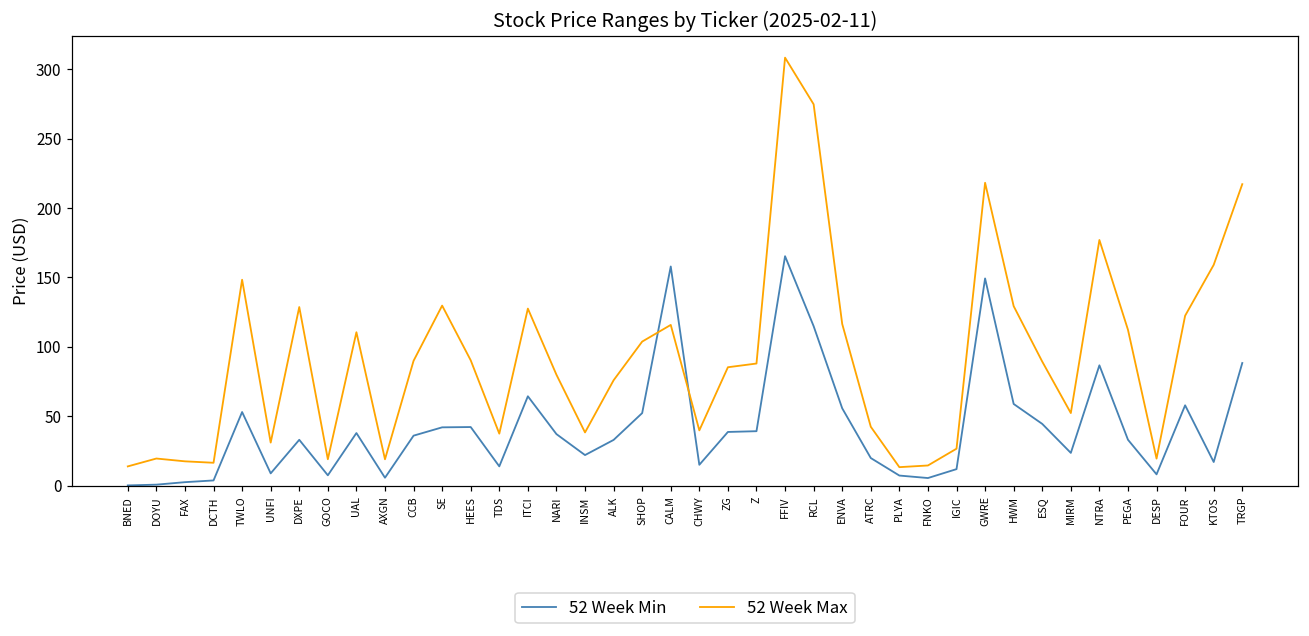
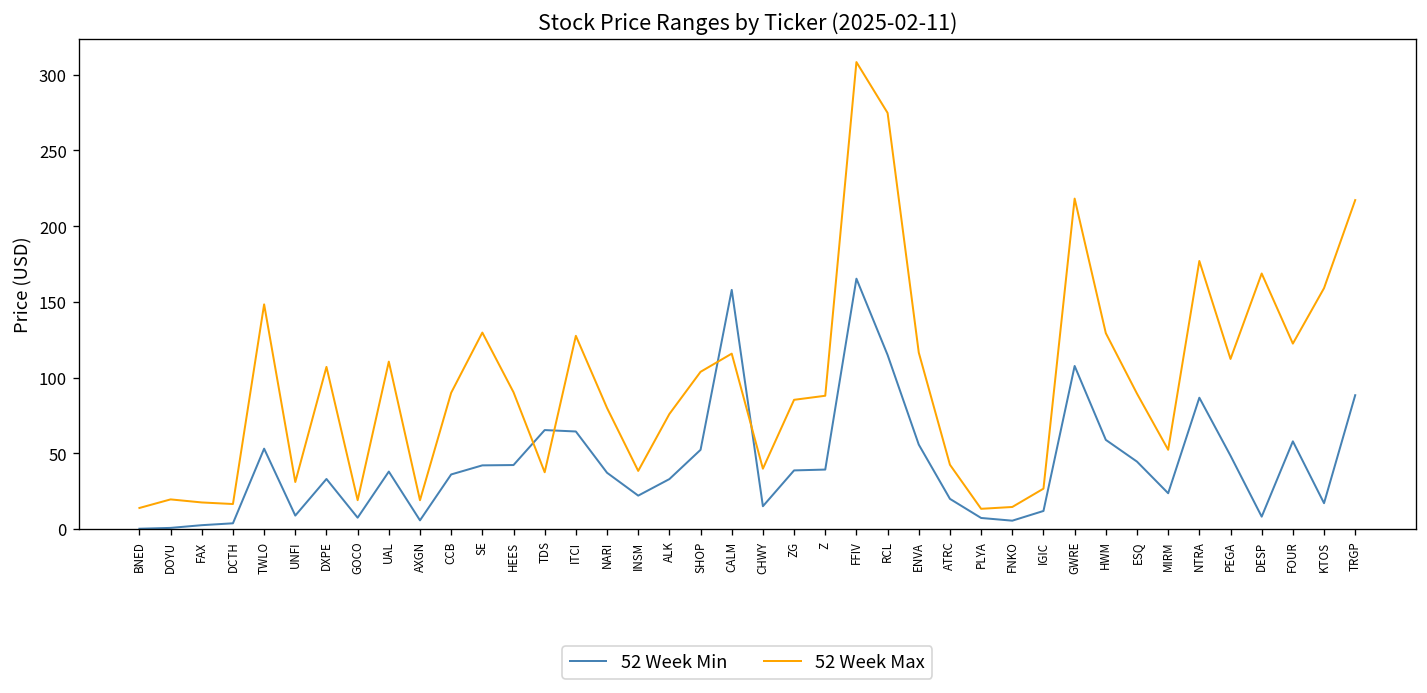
52 Week Max, DXPE: 129 -> 107
52 Week Min, TDS: 14 -> 65
52 Week Min, GWRE: 149 -> 108
52 Week Min, PEGA: 33 -> 48
52 Week Max, DESP: 19 -> 169
